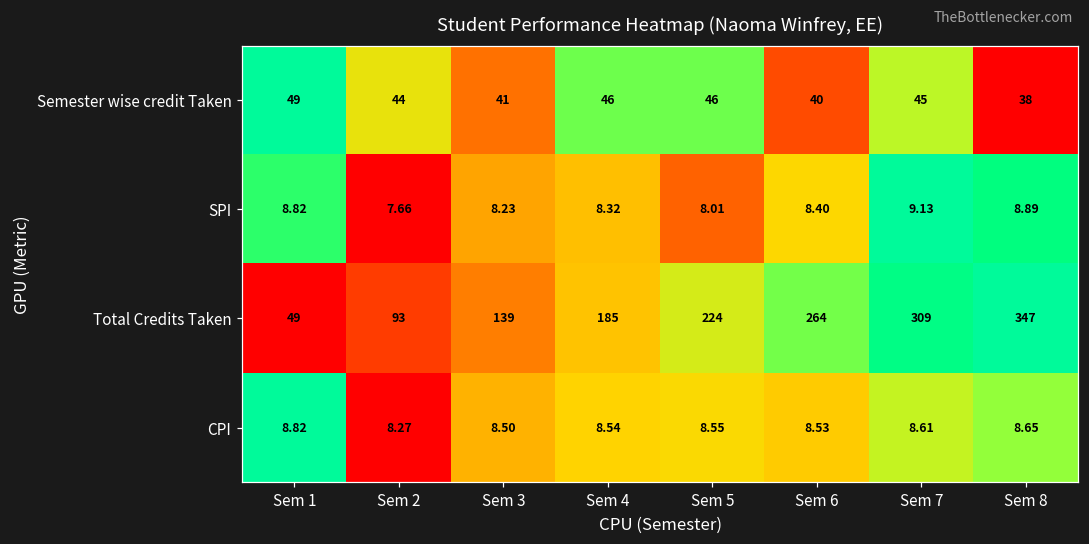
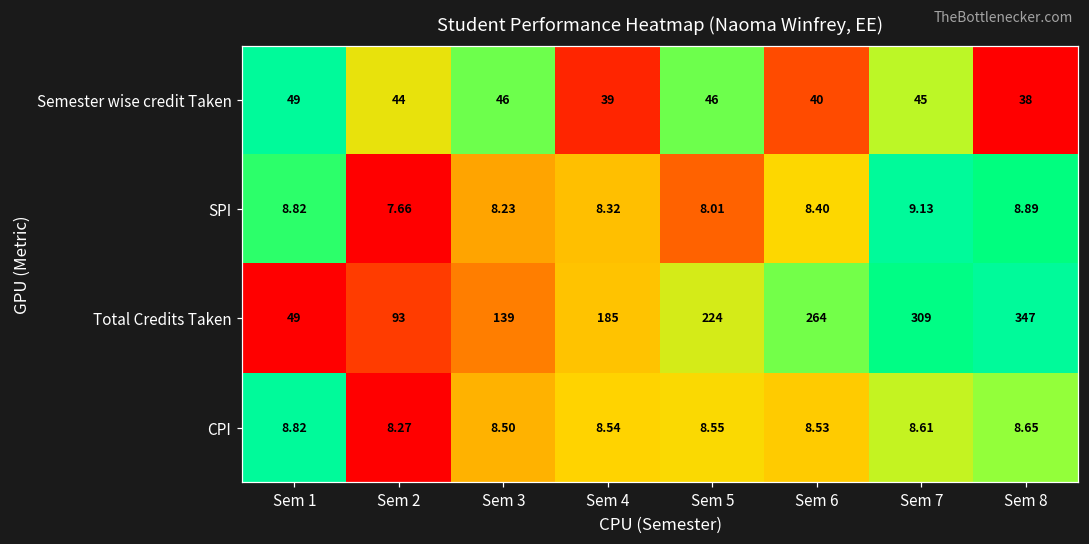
Semester wise credit Taken, Sem 3: 41 -> 46
Semester wise credit Taken, Sem 4: 46 -> 39
